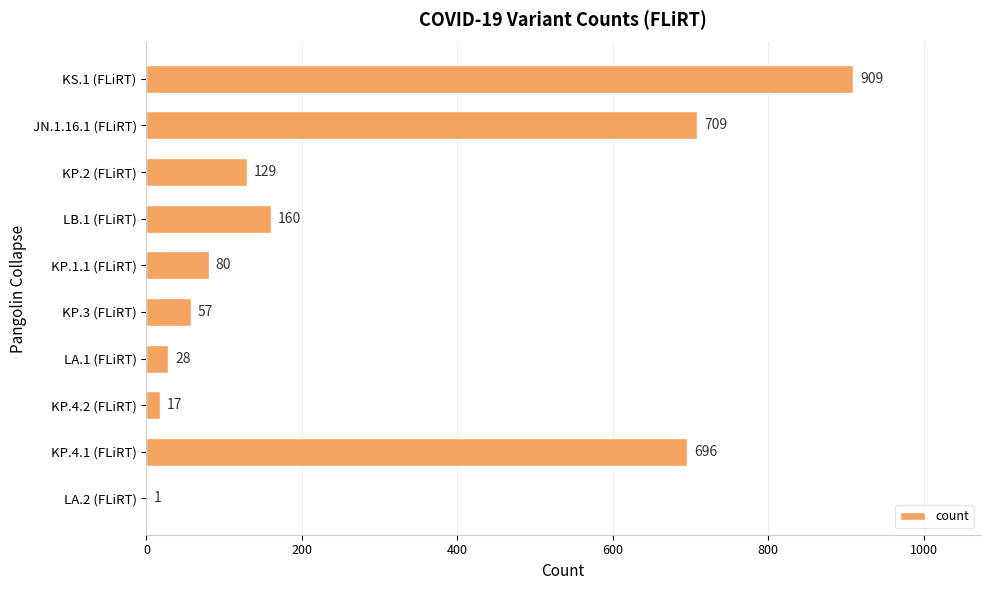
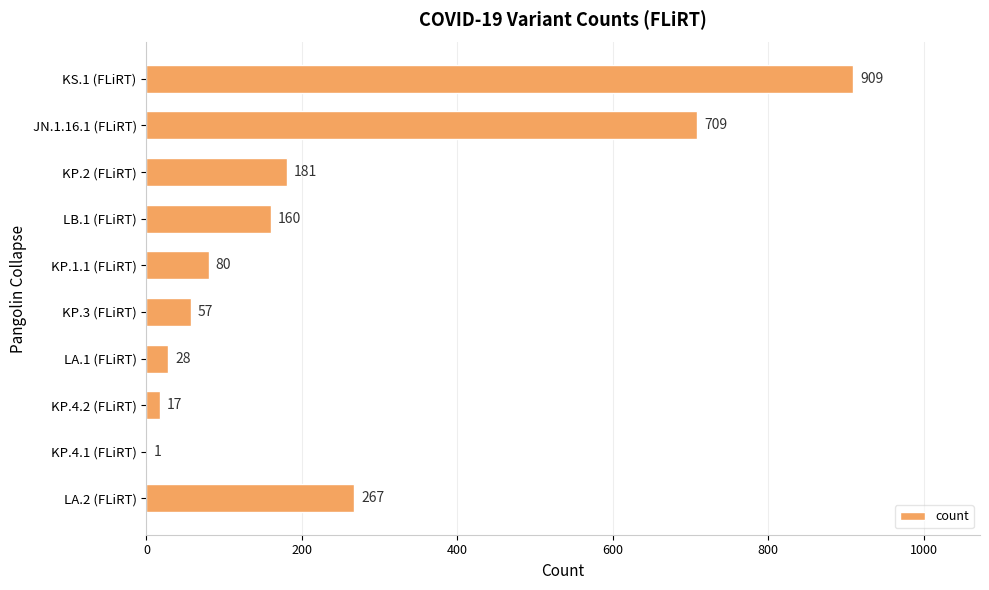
KP.2 (FLiRT): 129 -> 181
KP.4.1 (FLiRT): 696 -> 1
LA.2 (FLiRT): 1 -> 267
